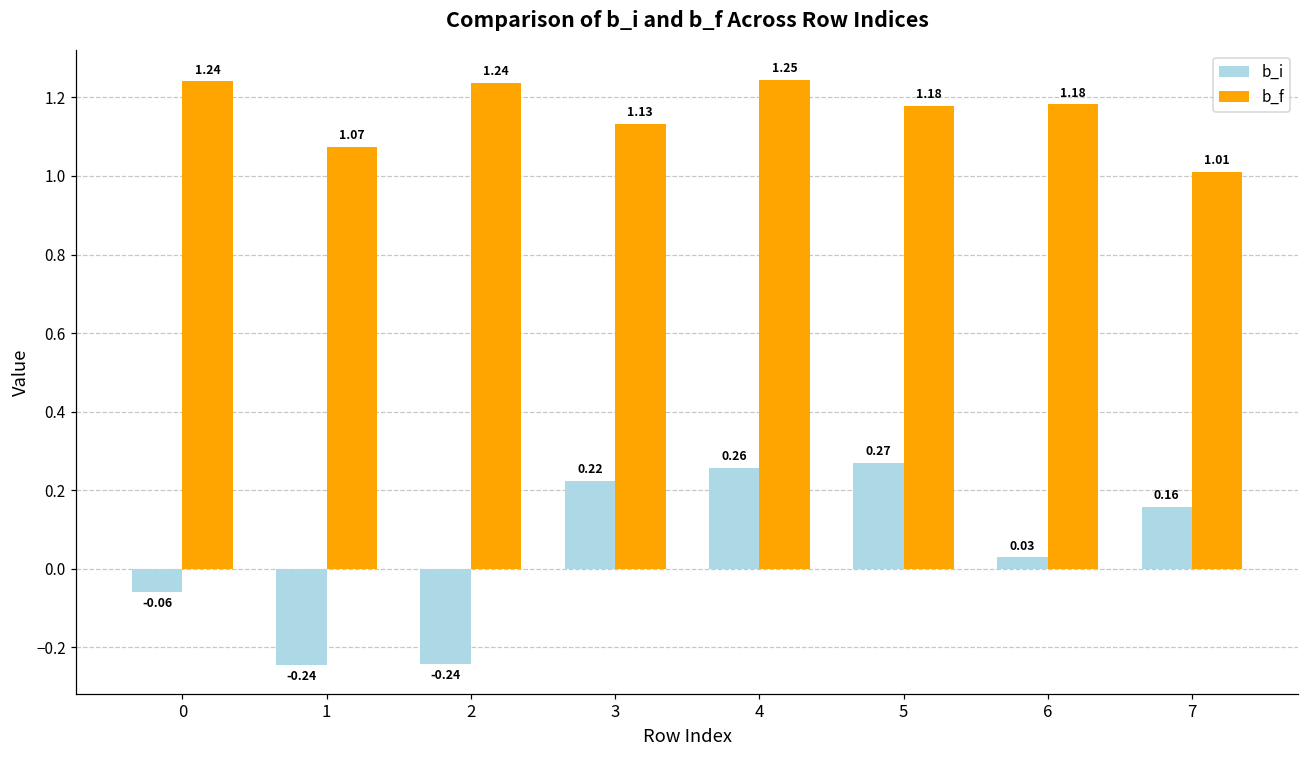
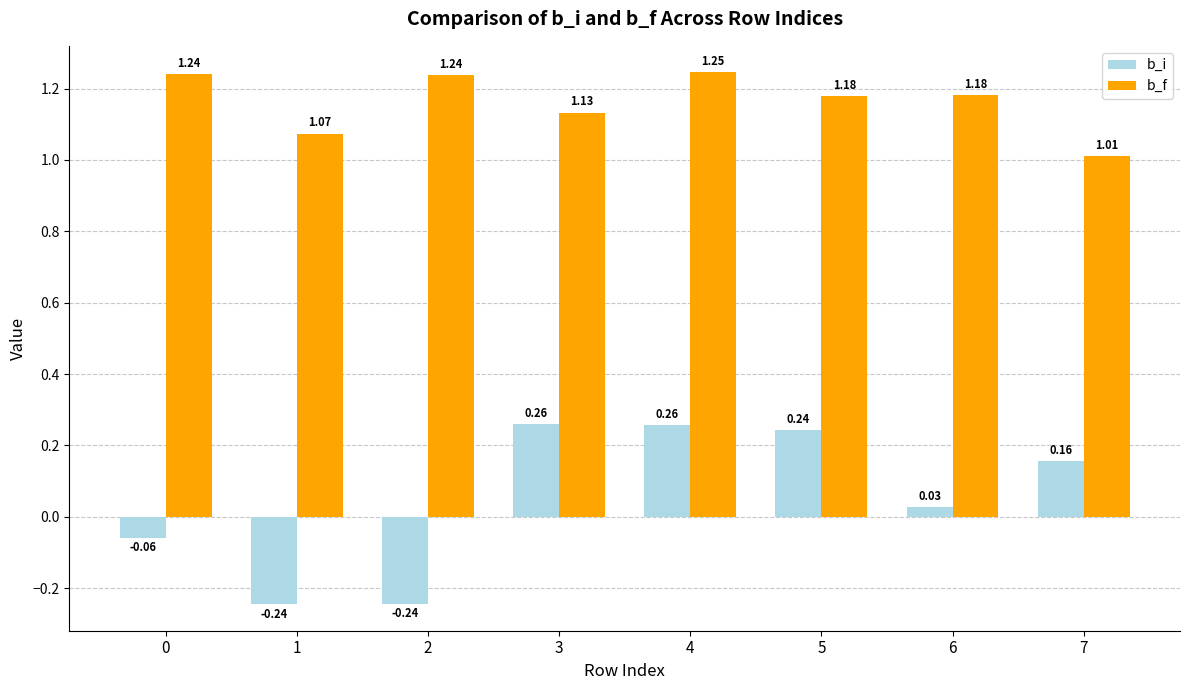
b_i, 3: 0.22 -> 0.26
b_i, 5: 0.27 -> 0.24
